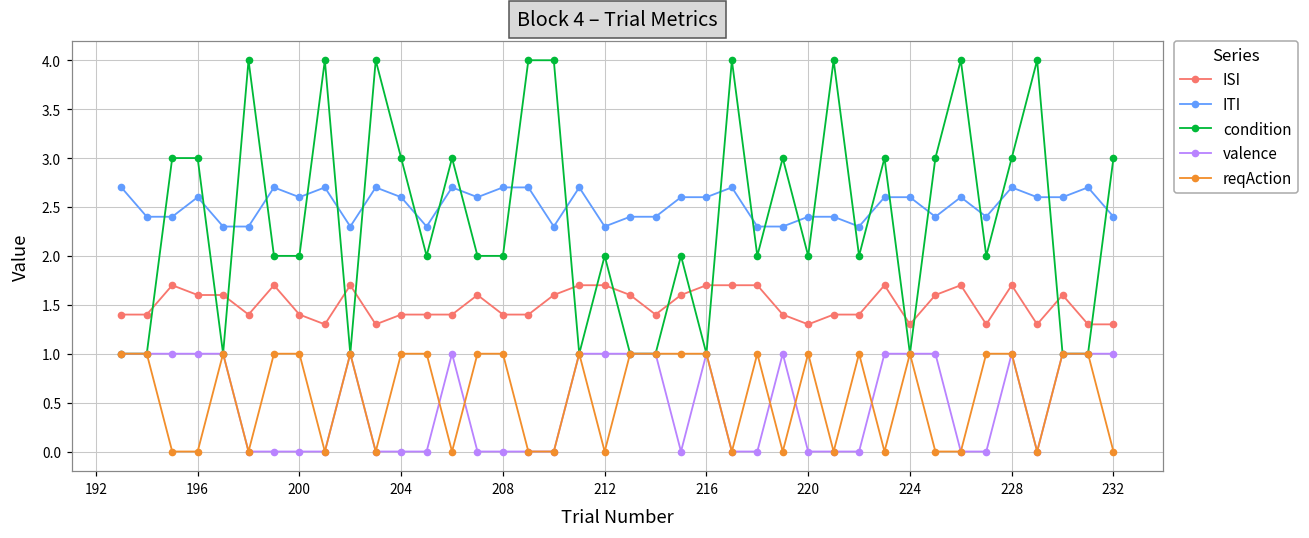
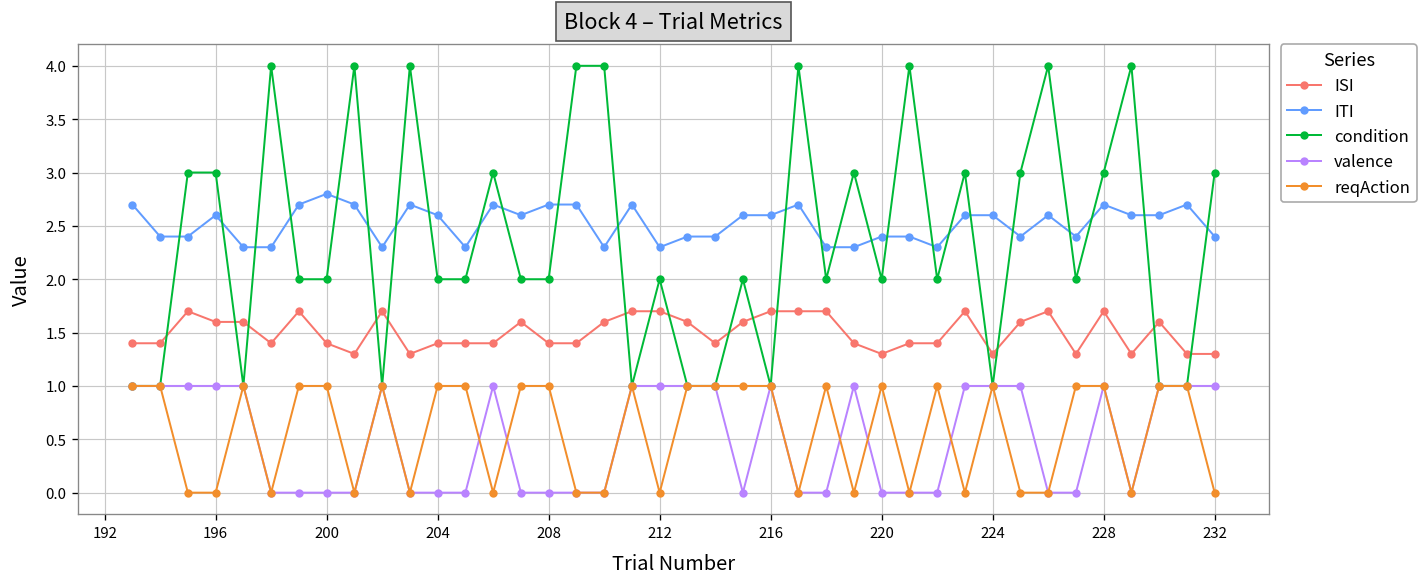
ITI, 200: 2.6 -> 2.8
condition, 204: 3 -> 2
